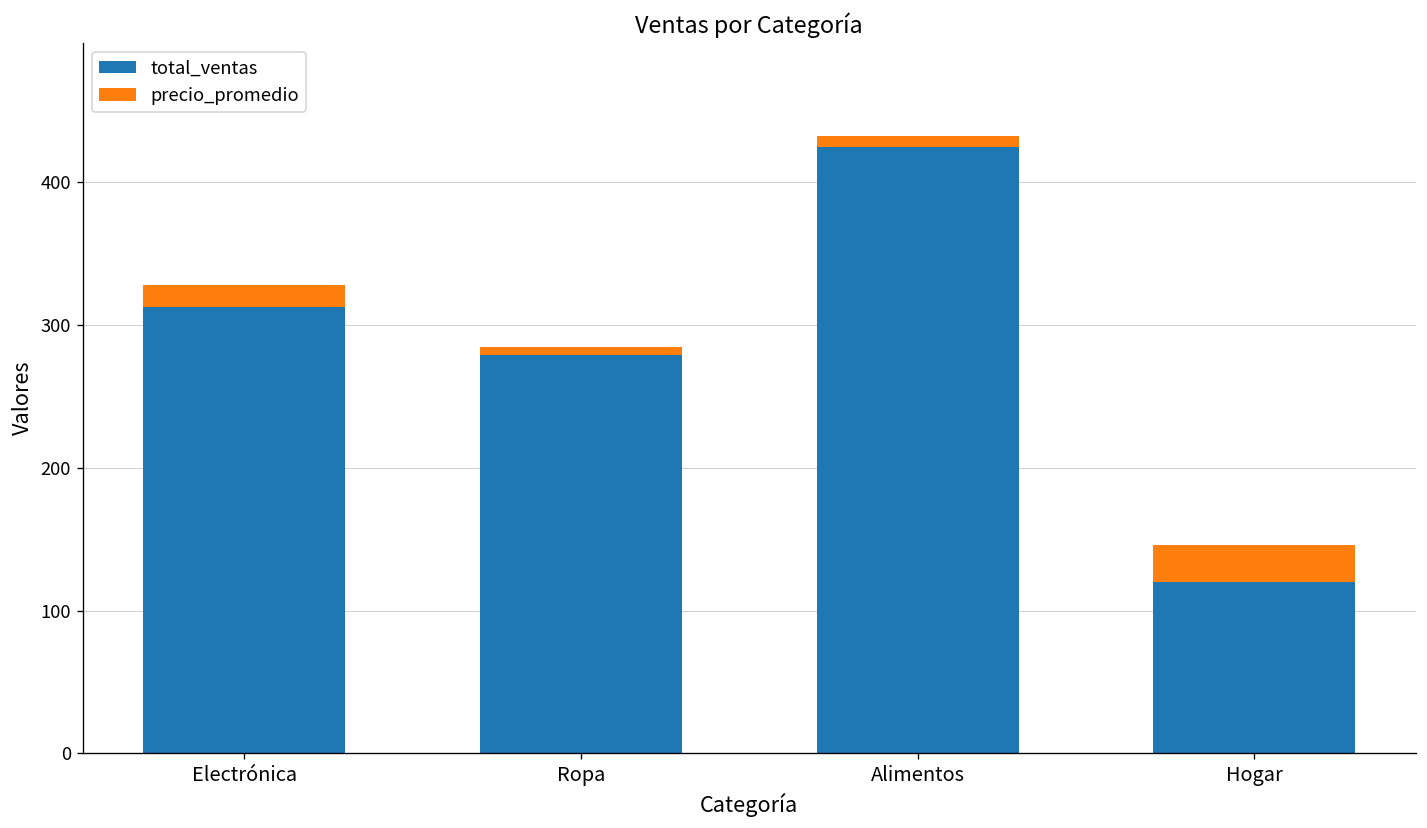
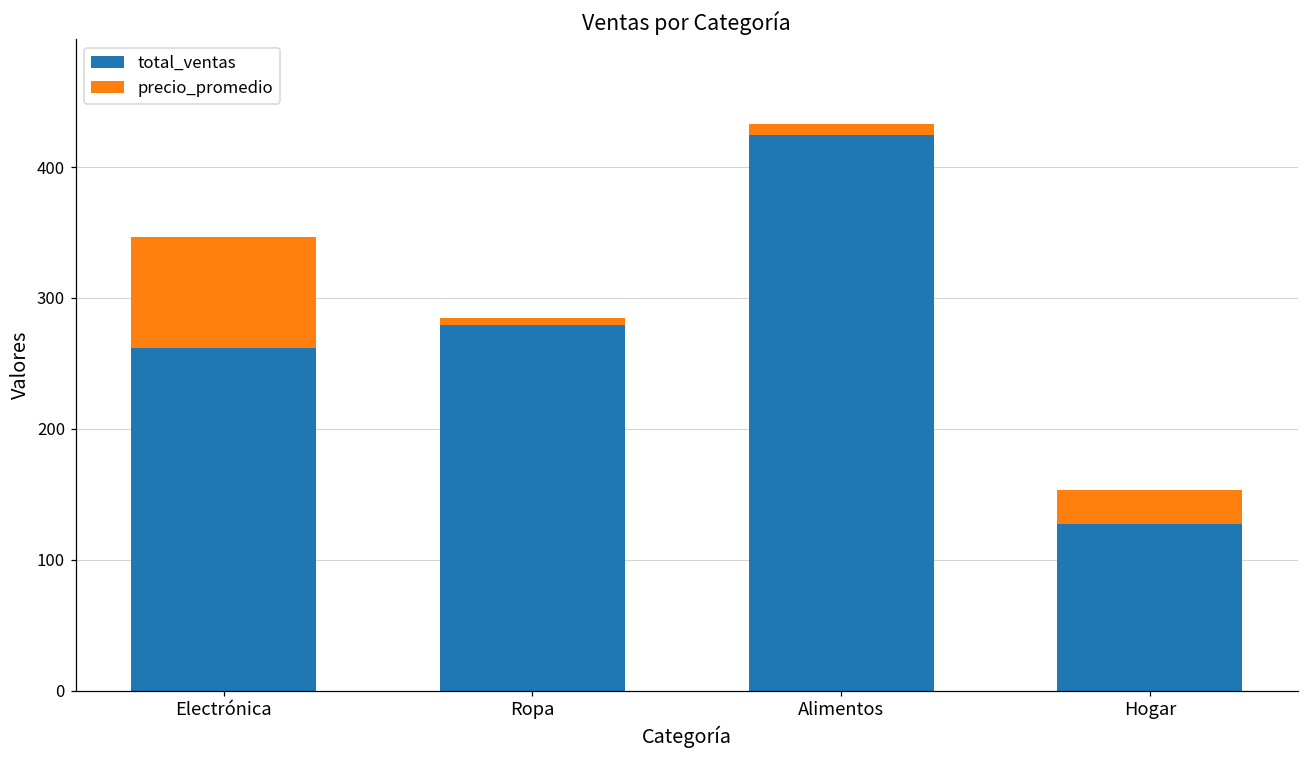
total_ventas, Electrónica: 312 -> 261
precio_promedio, Electrónica: 16 -> 85
total_ventas, Hogar: 120 -> 127
